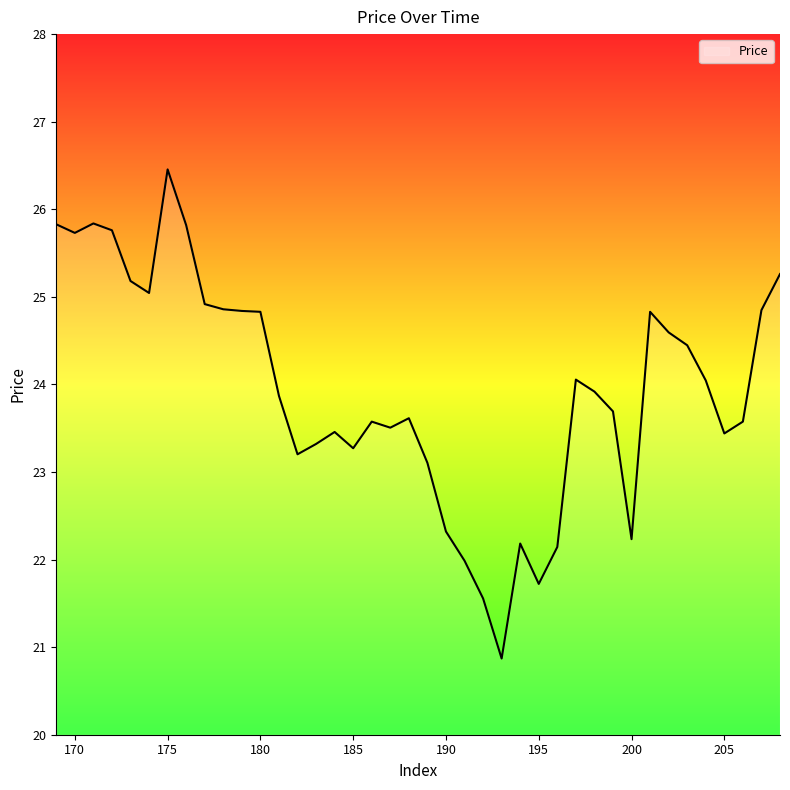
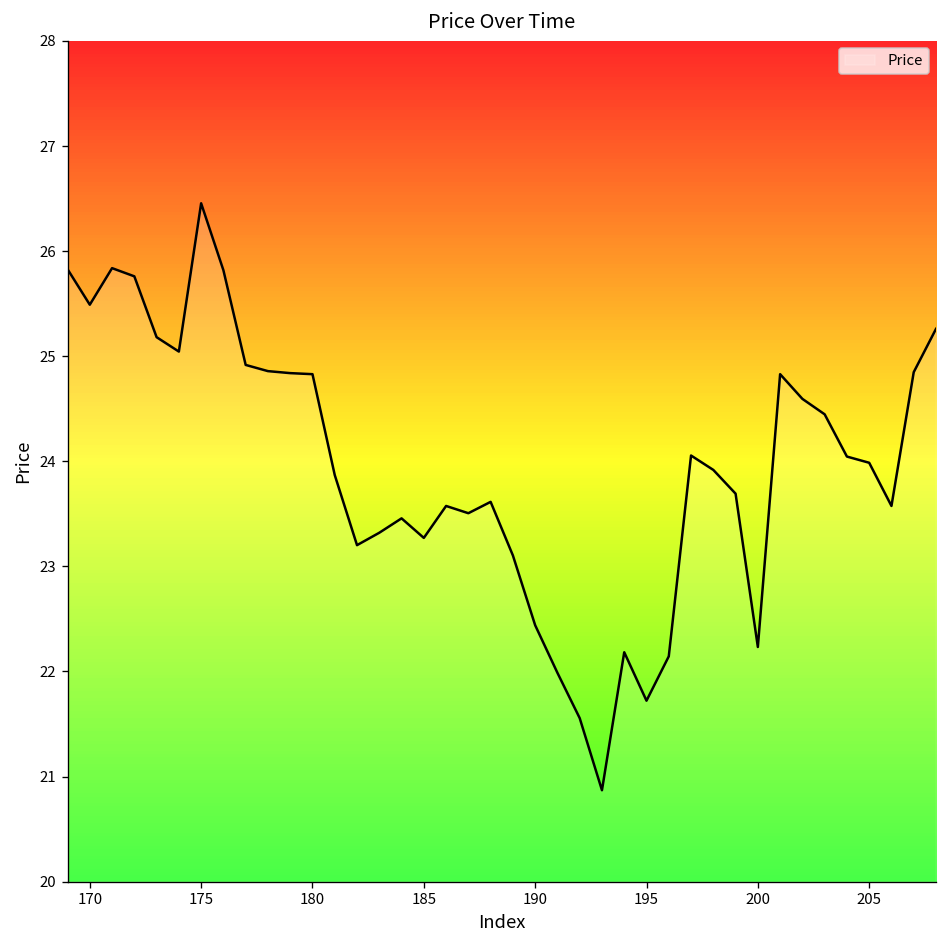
170: 25.7 -> 25.5
190: 22.3 -> 22.4
205: 23.4 -> 24.0
